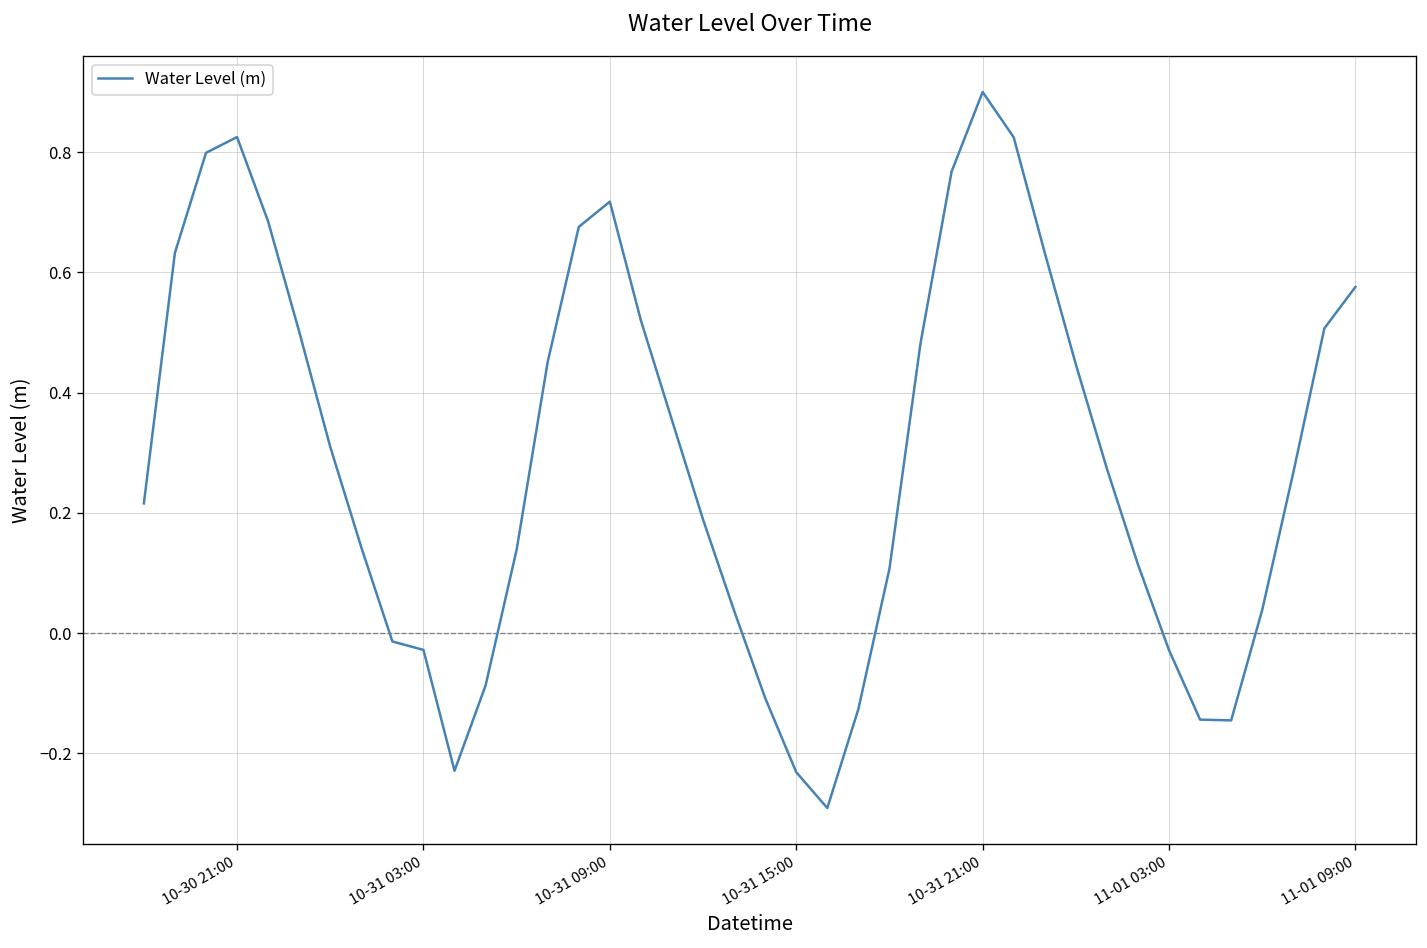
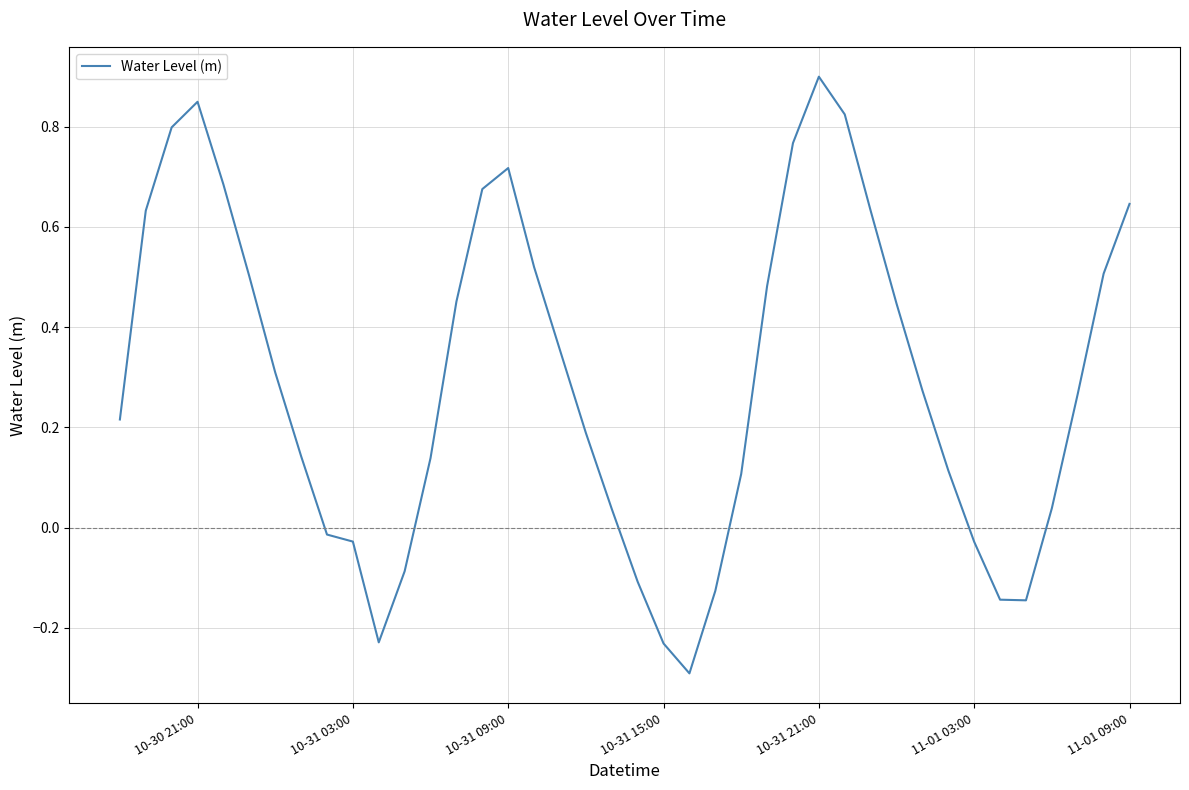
10-30 21:00: 0.83 -> 0.85
11-01 09:00: 0.58 -> 0.65
